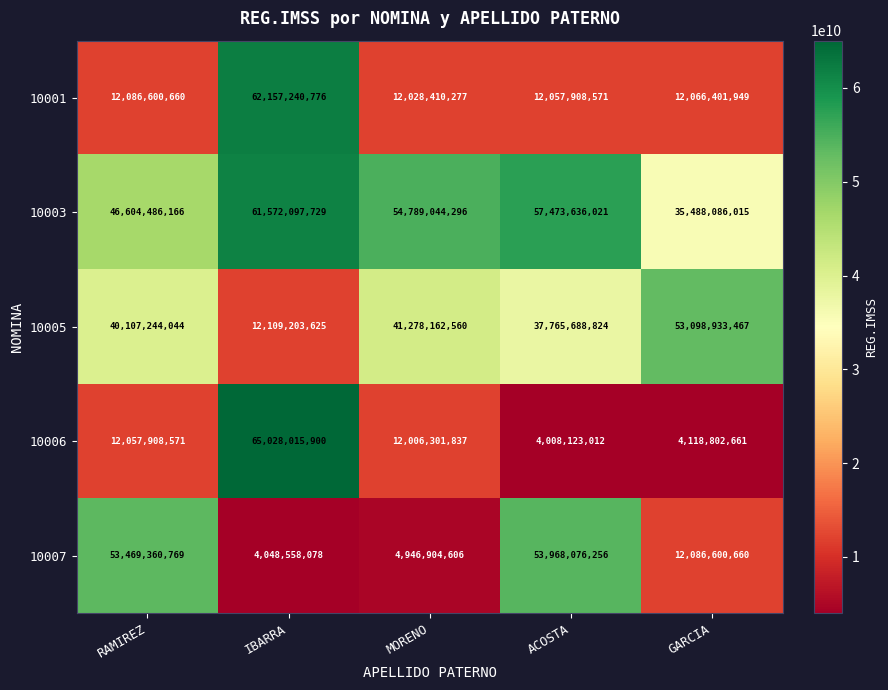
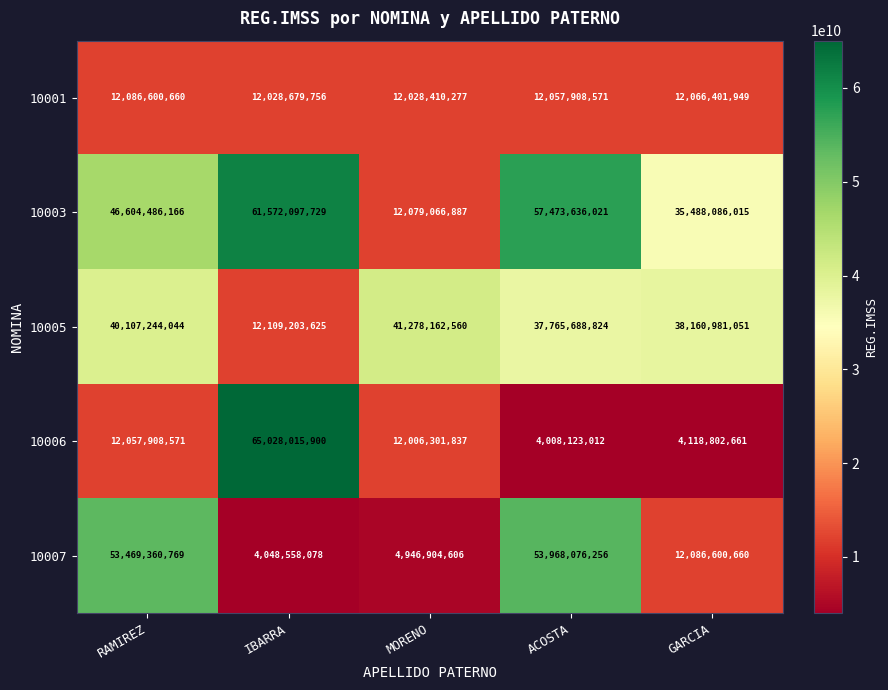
10001, IBARRA: 62,157,240,776 -> 12,028,679,756
10003, MORENO: 54,789,044,296 -> 12,079,066,887
10005, GARCIA: 53,098,933,467 -> 38,160,981,051
